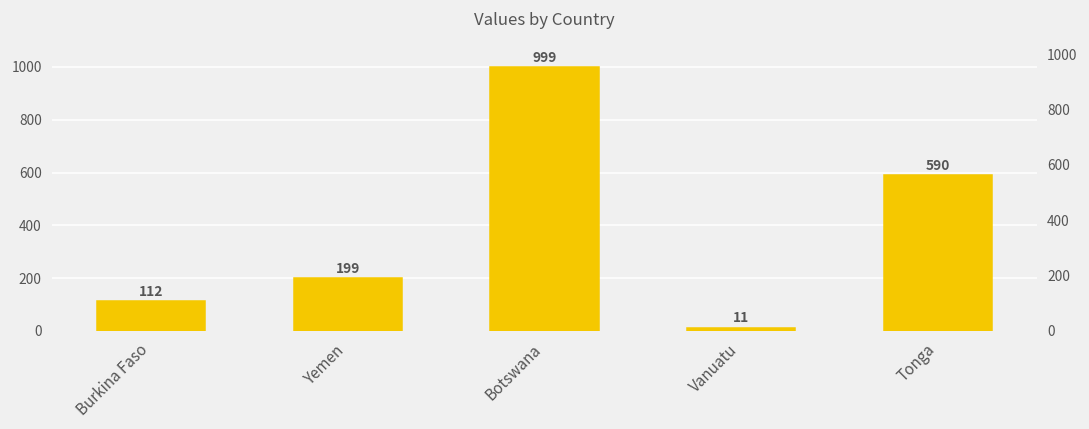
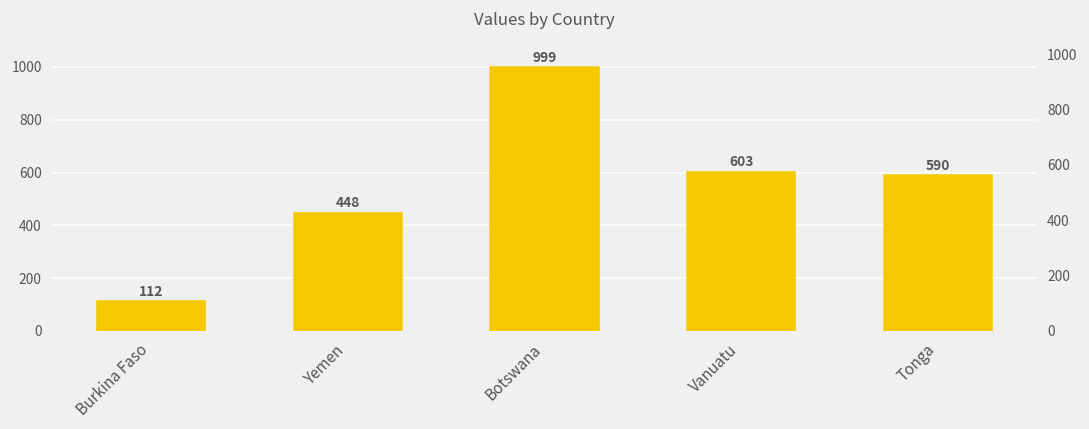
Yemen: 199 -> 448
Vanuatu: 11 -> 603
